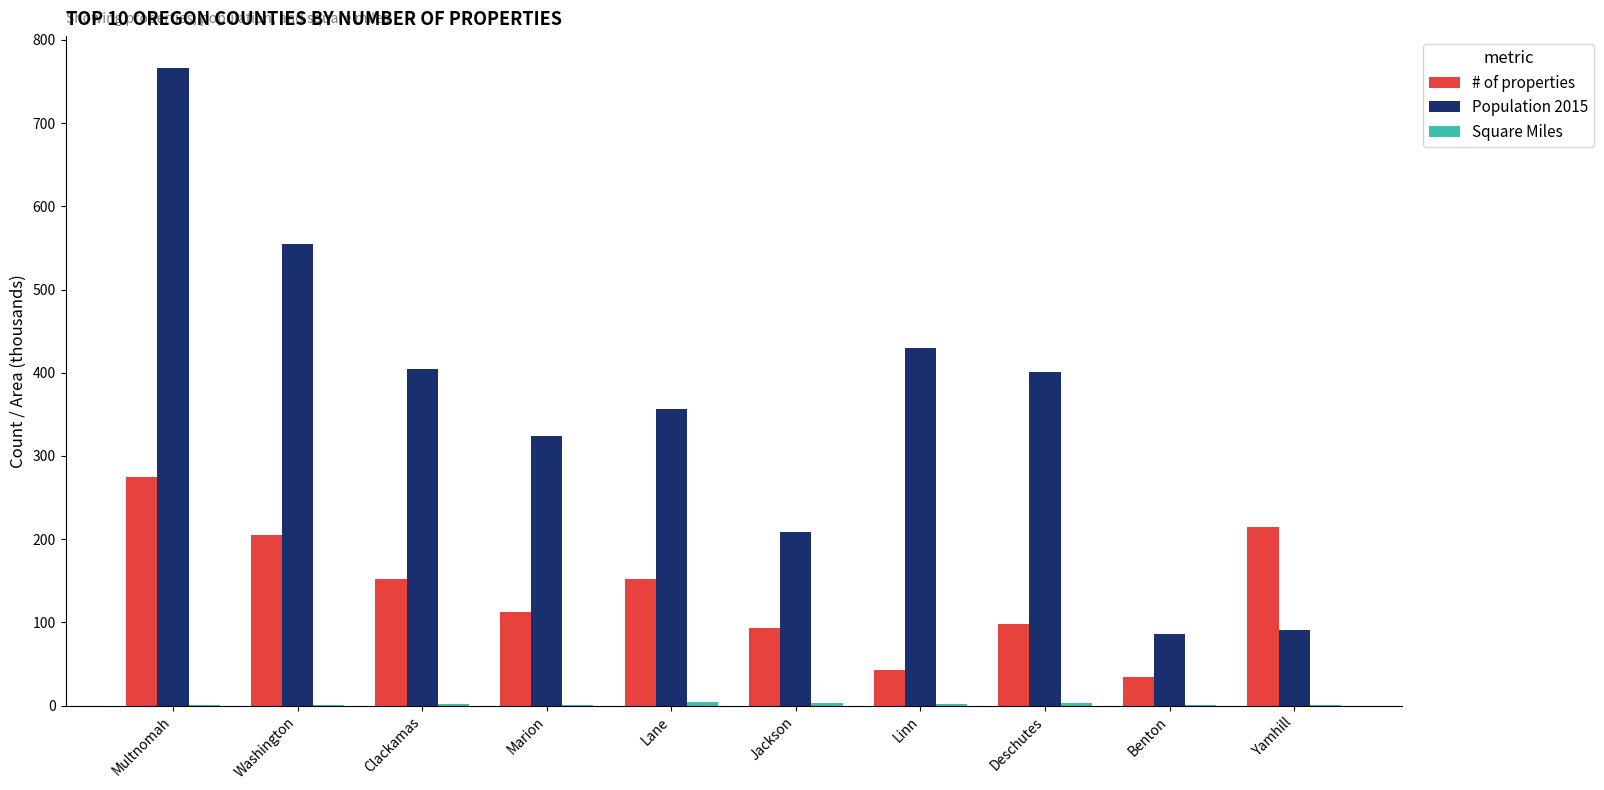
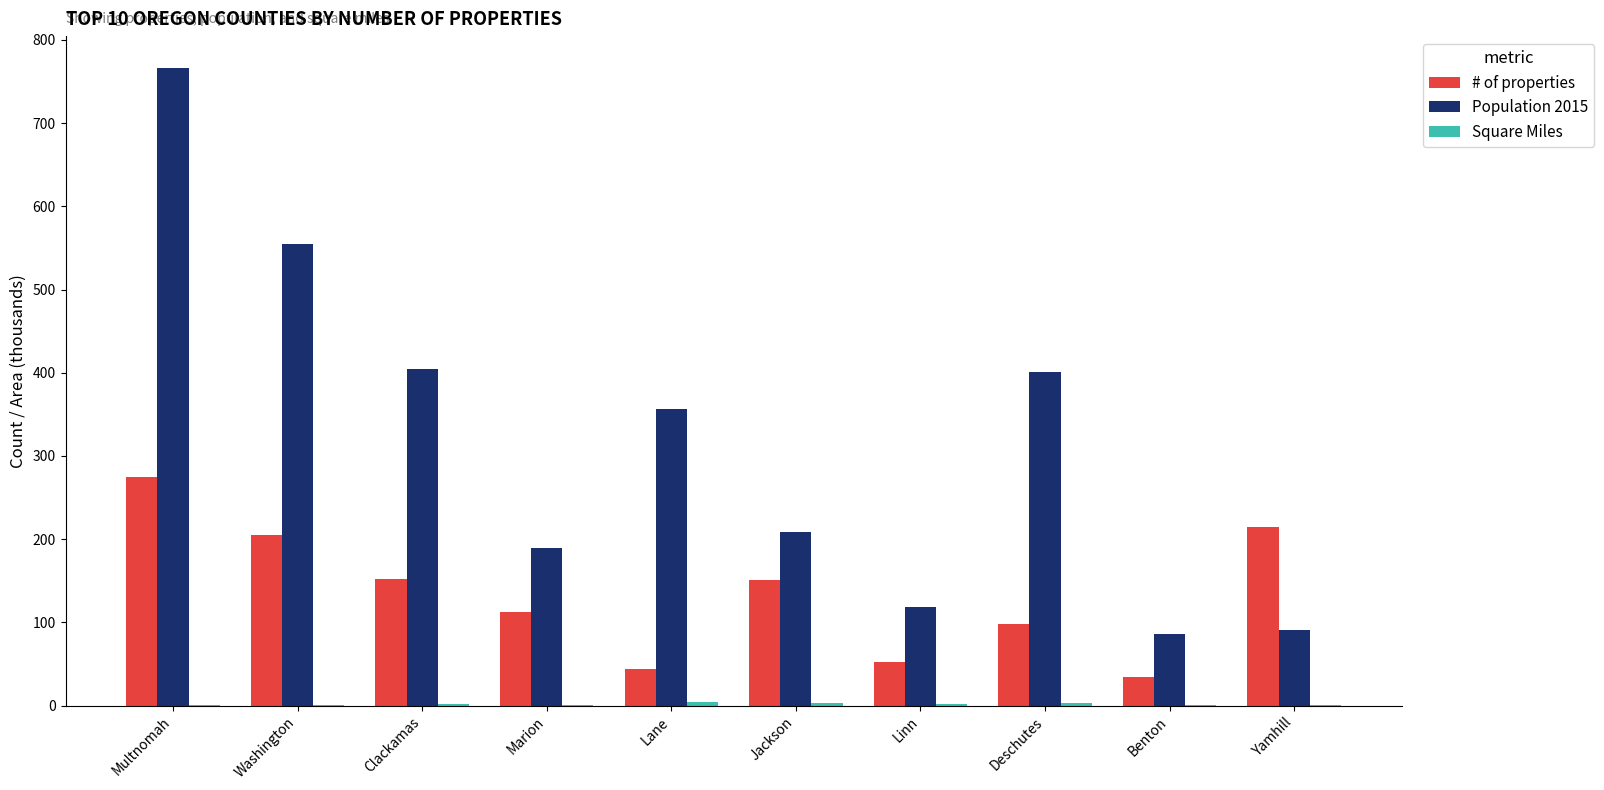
Population 2015, Marion: 320 -> 190
# of properties, Lane: 150 -> 40
# of properties, Jackson: 90 -> 150
# of properties, Linn: 40 -> 50
Population 2015, Linn: 430 -> 120
